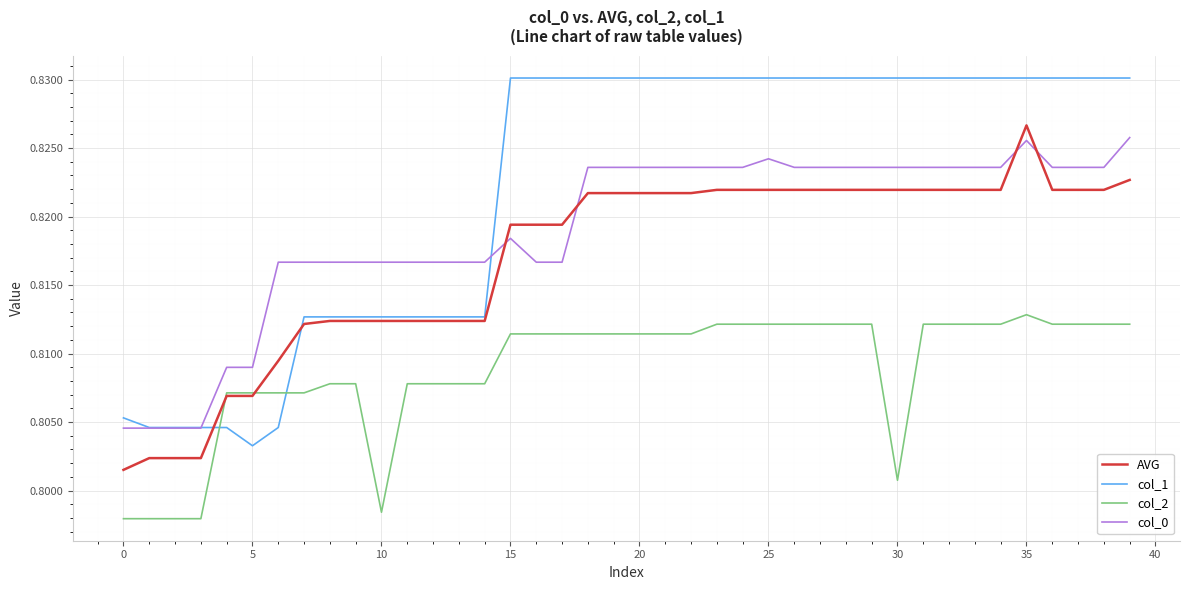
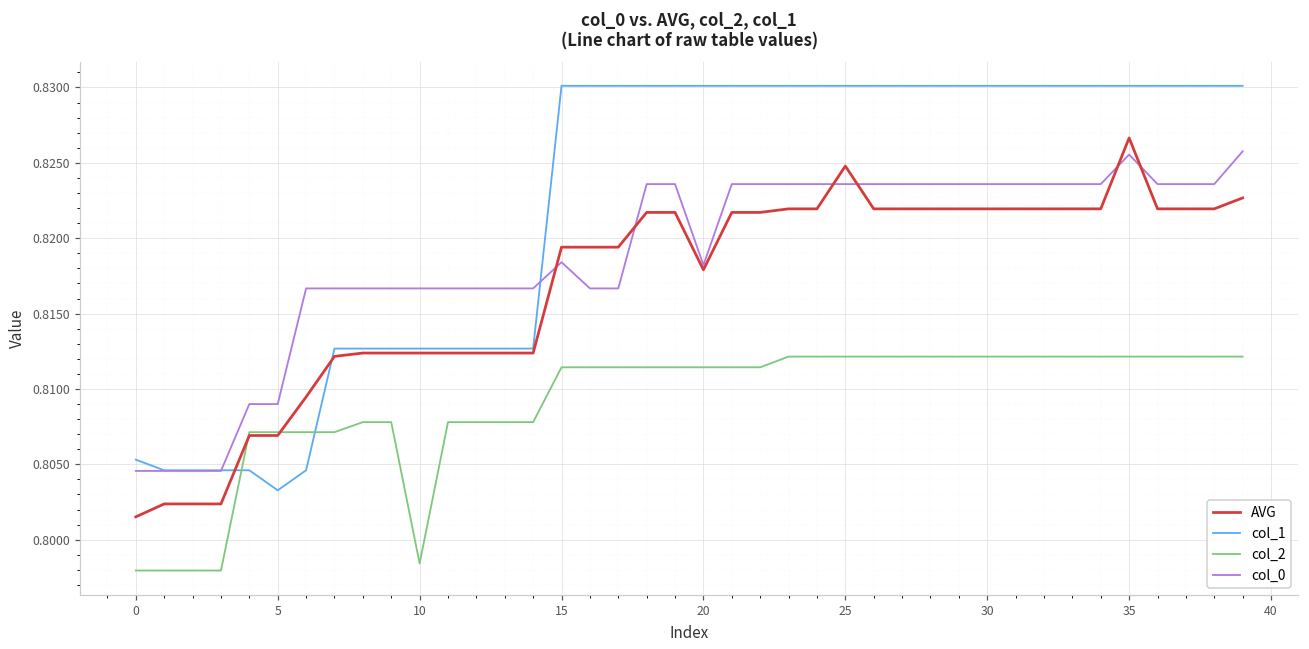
AVG, 20: 0.8217 -> 0.8179
col_0, 20: 0.8236 -> 0.8182
AVG, 25: 0.8219 -> 0.8248
col_0, 25: 0.8242 -> 0.8236
col_2, 30: 0.8008 -> 0.8121
col_2, 35: 0.8128 -> 0.8121
